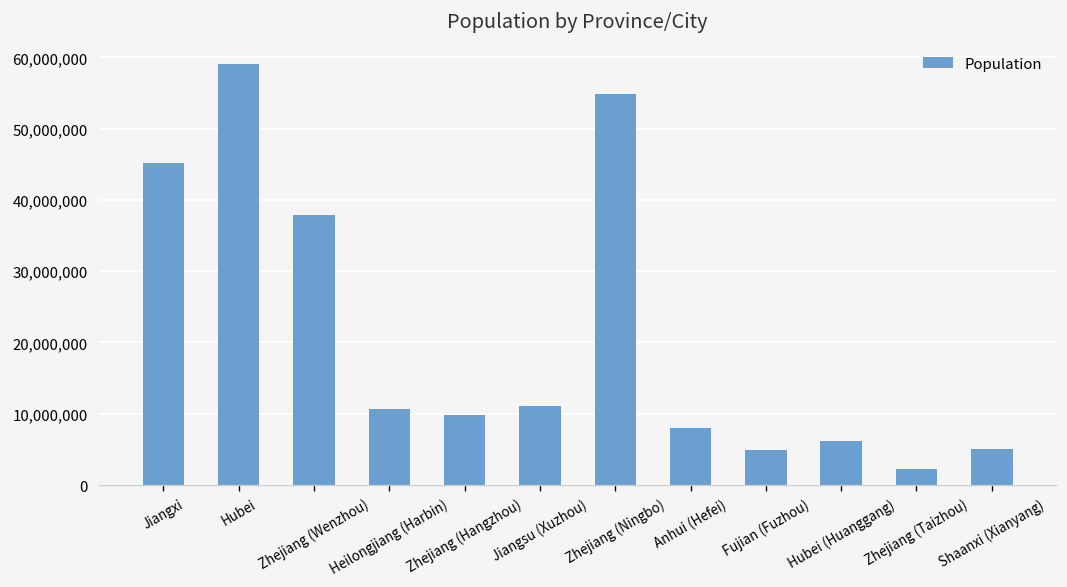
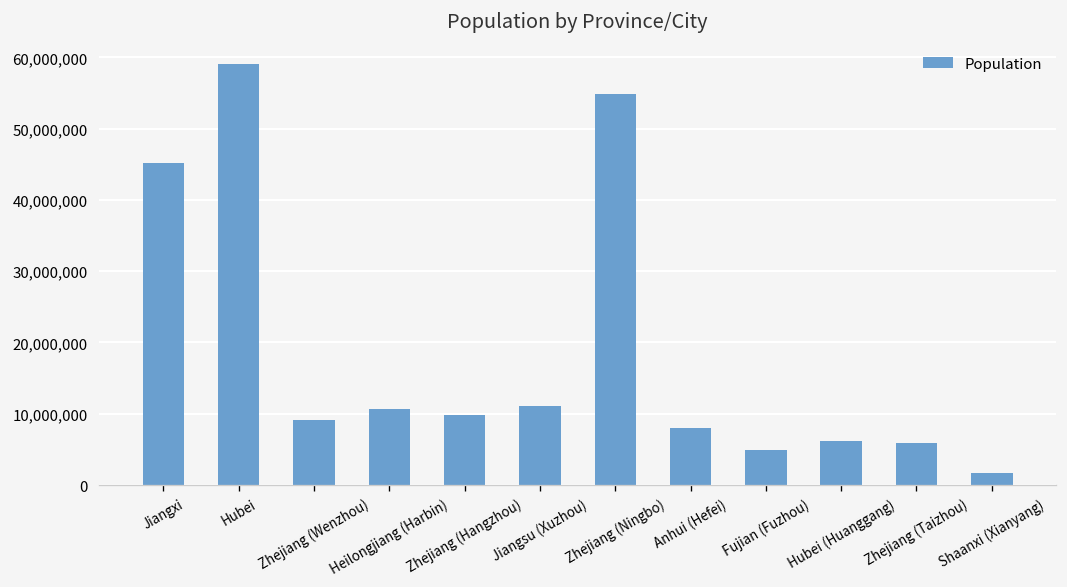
Zhejiang (Wenzhou): 38,000,000 -> 9,000,000
Zhejiang (Taizhou): 2,000,000 -> 6,000,000
Shaanxi (Xianyang): 5,000,000 -> 2,000,000
